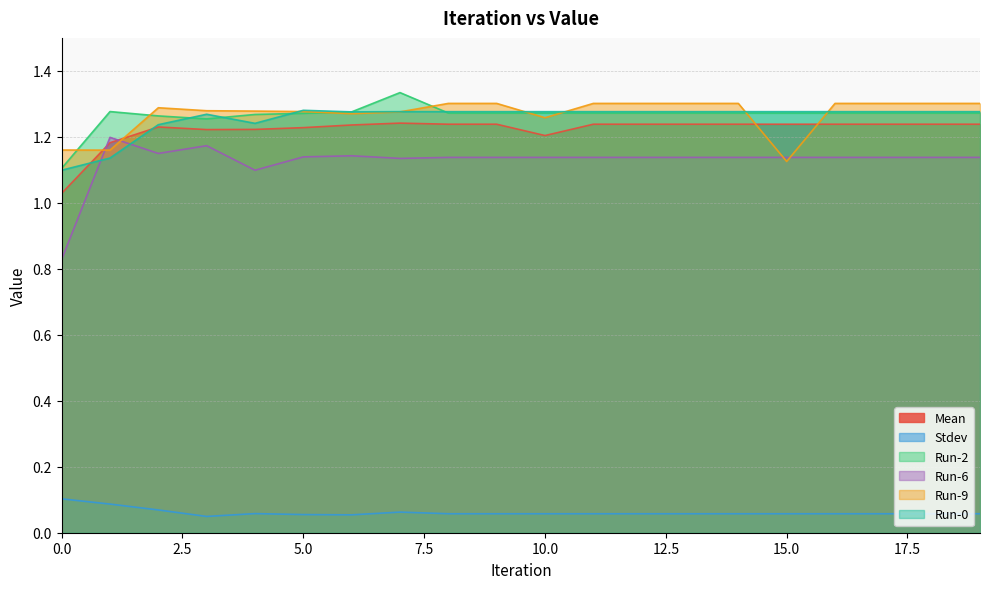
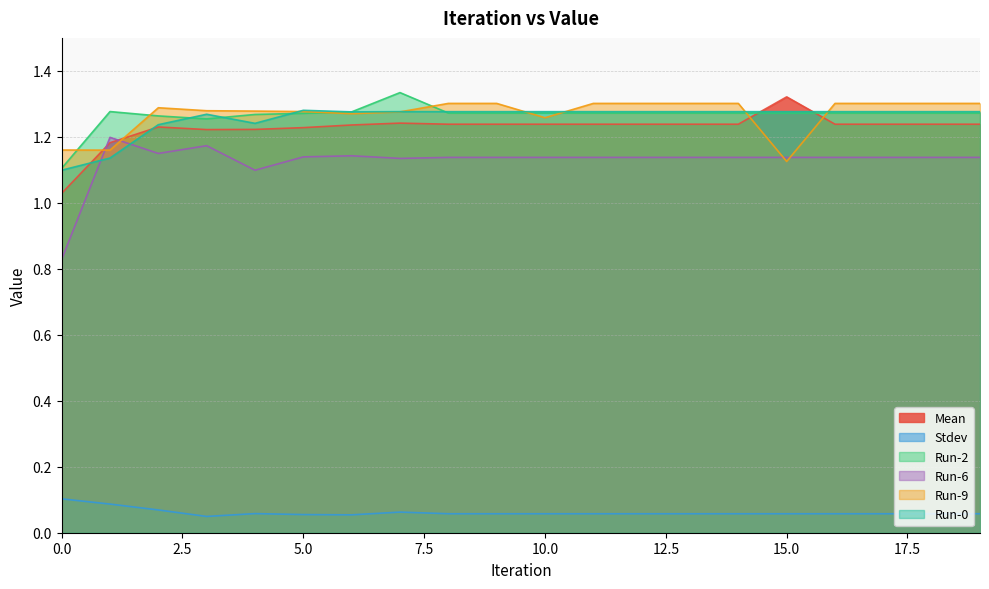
Mean, 10.0: 1.20 -> 1.24
Mean, 15.0: 1.24 -> 1.32
